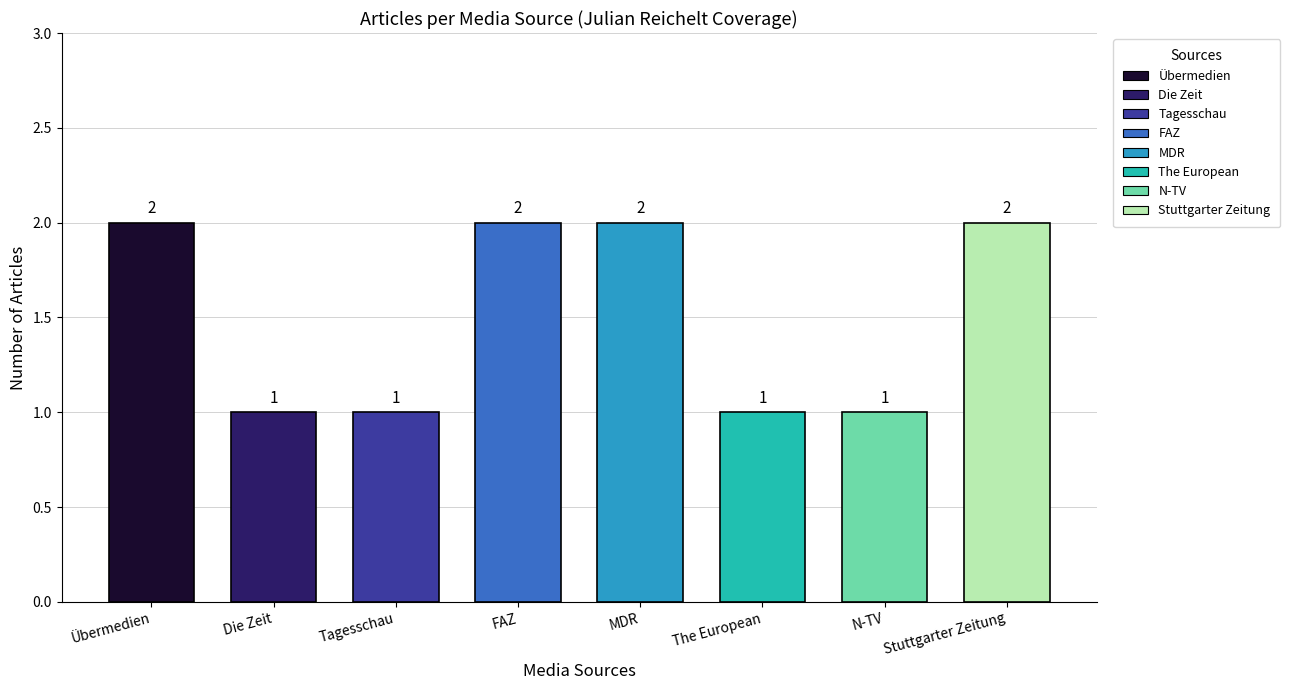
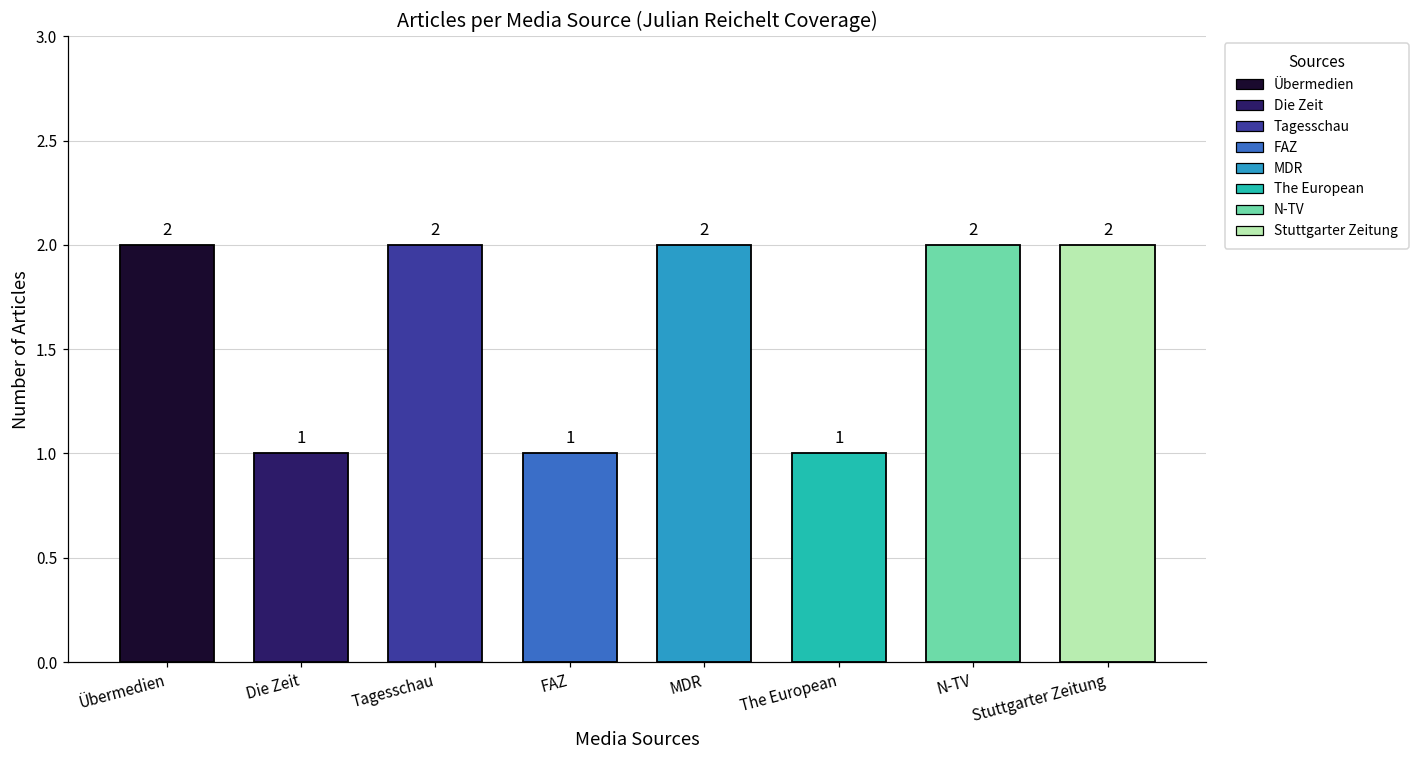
Tagesschau: 1 -> 2
FAZ: 2 -> 1
N-TV: 1 -> 2
